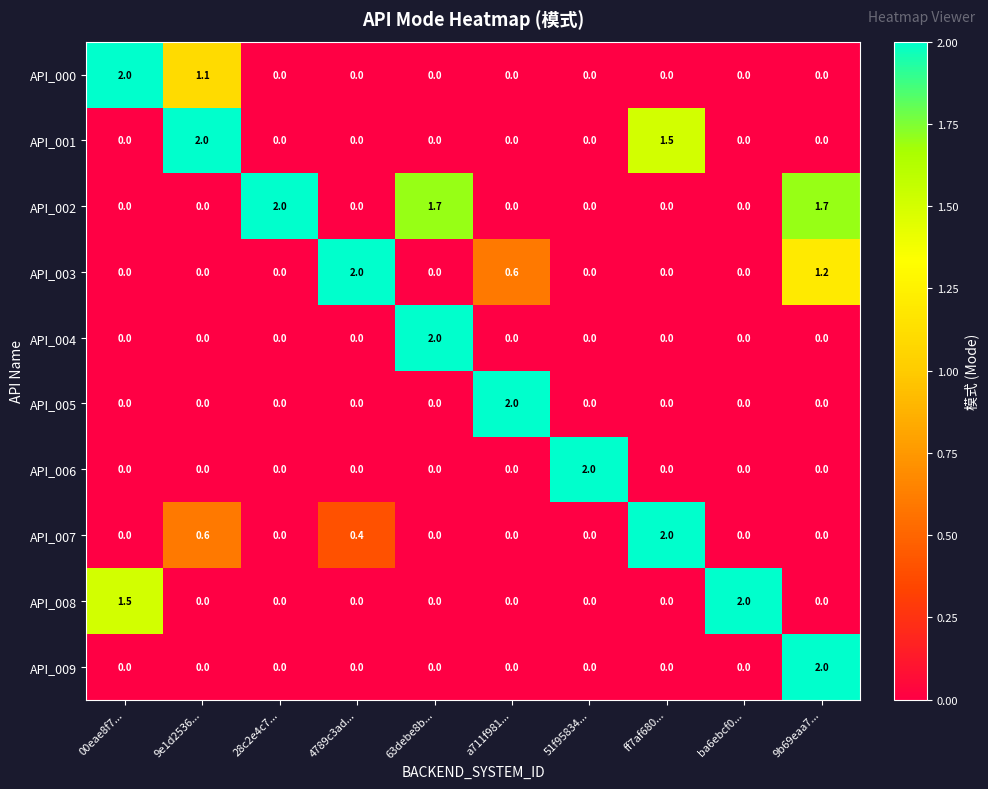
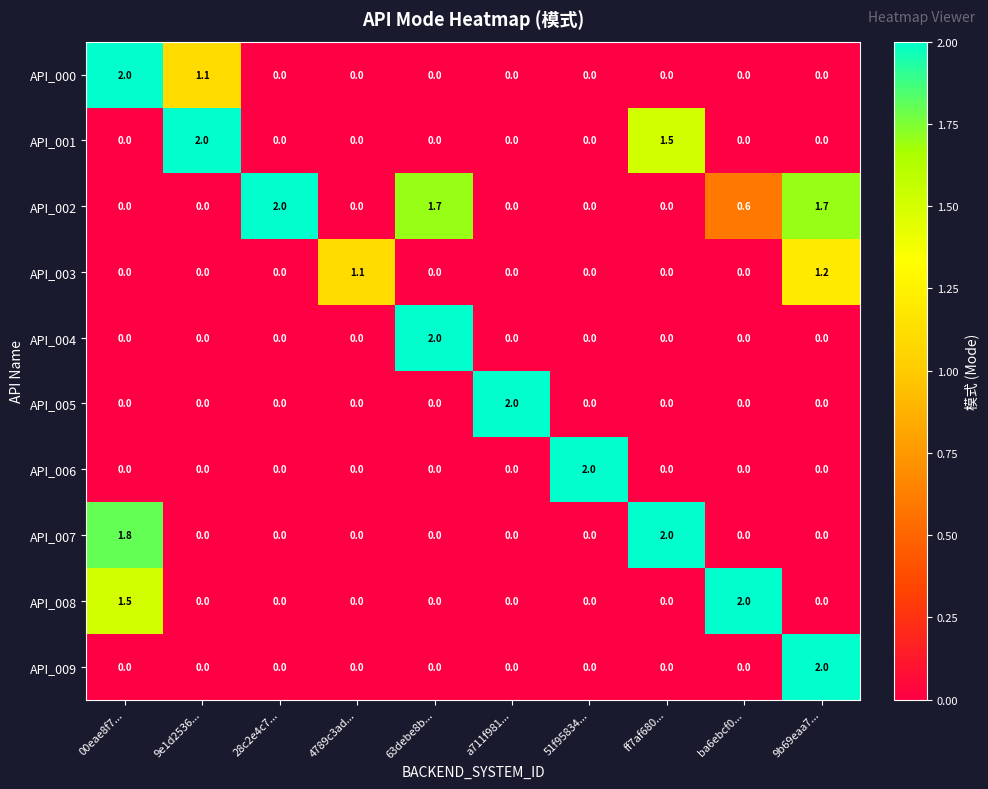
API_002, ba6ebcf0...: 0.0 -> 0.6
API_003, 4789c3ad...: 2.0 -> 1.1
API_003, a711f981...: 0.6 -> 0.0
API_007, 00eae8f7...: 0.0 -> 1.8
API_007, 9e1d2536...: 0.6 -> 0.0
API_007, 4789c3ad...: 0.4 -> 0.0
